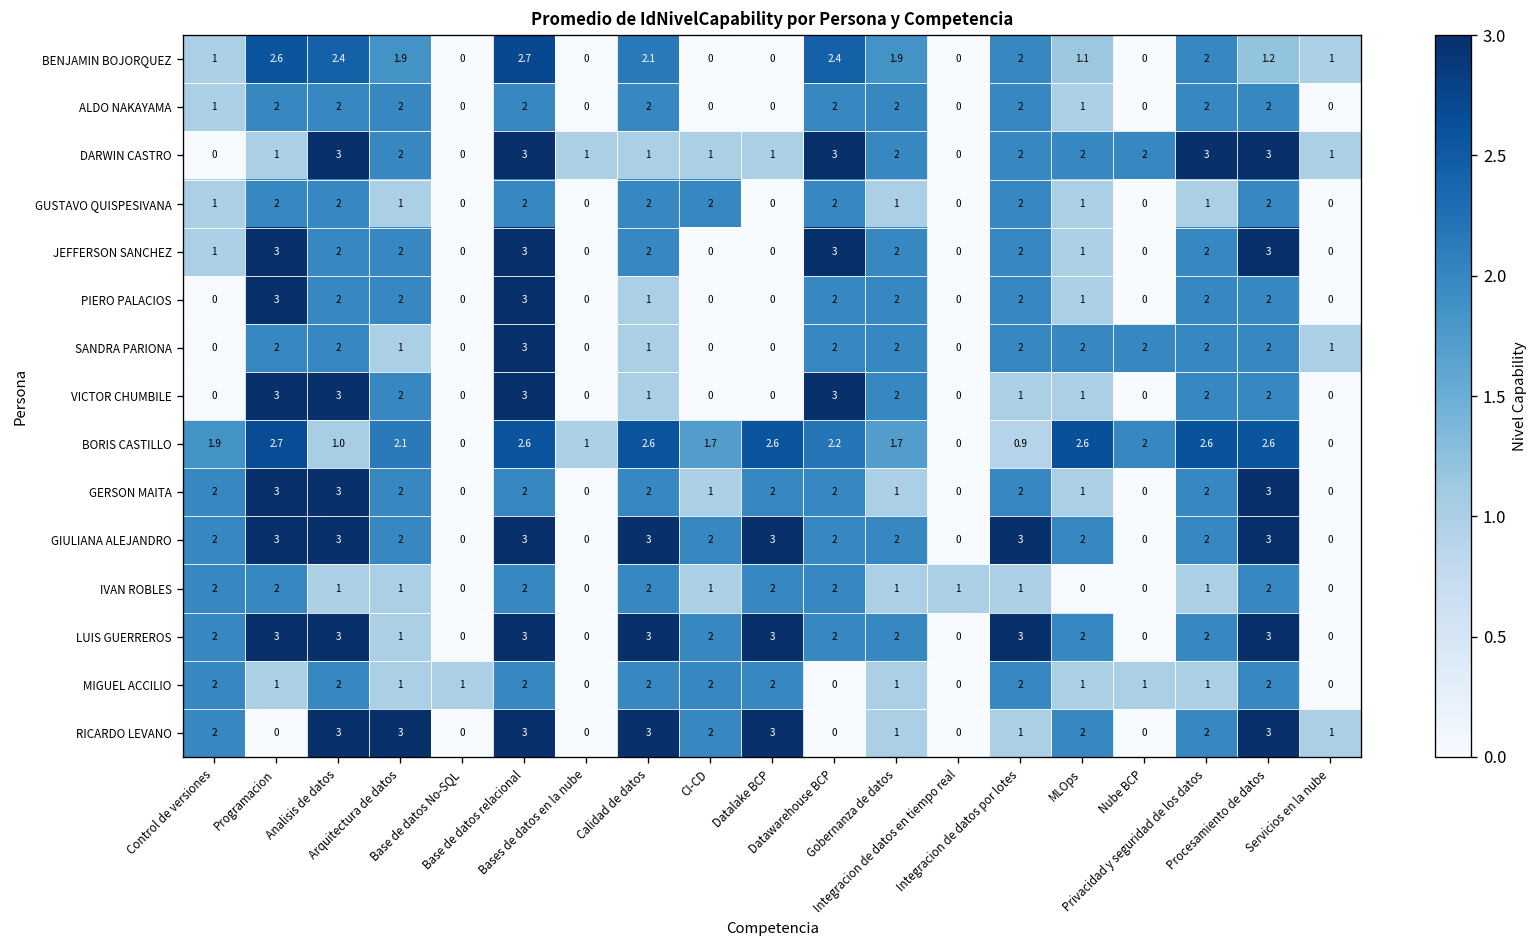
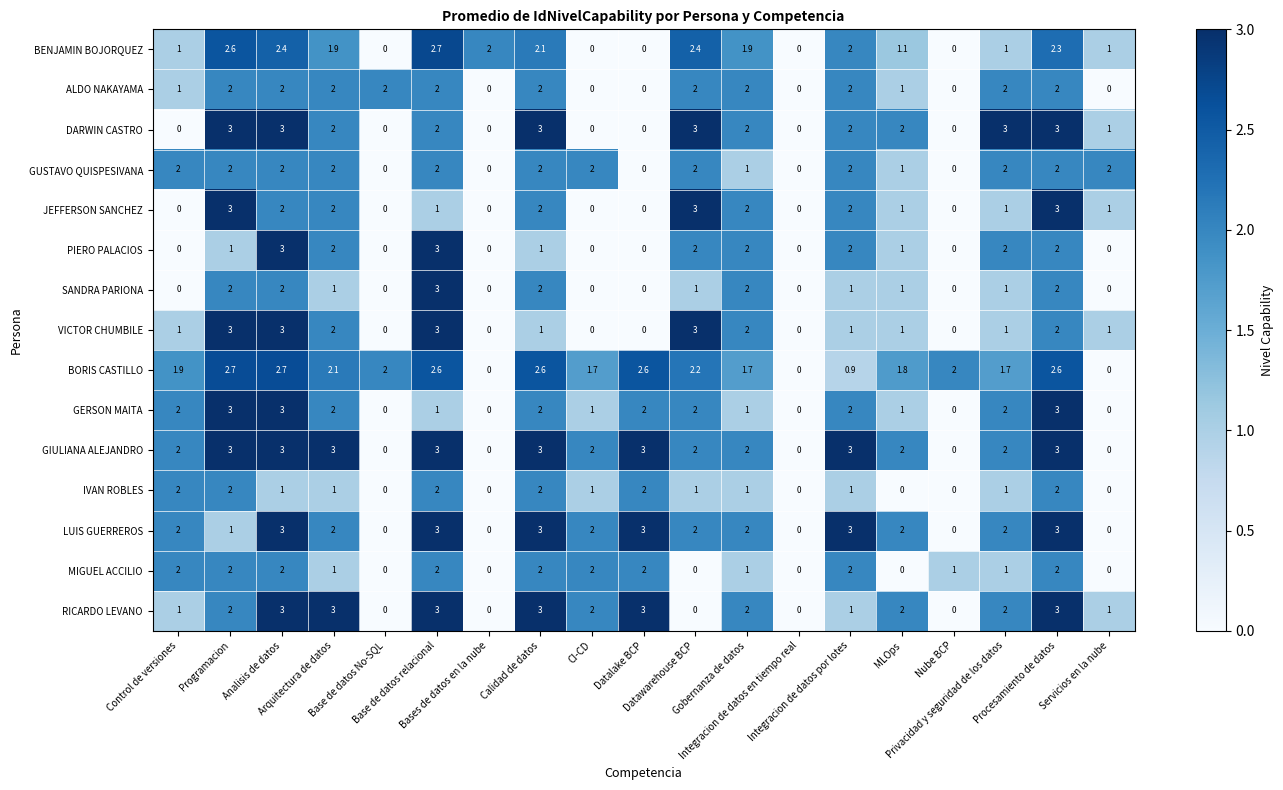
BENJAMIN BOJORQUEZ, Bases de datos en la nube: 0 -> 2
BENJAMIN BOJORQUEZ, Privacidad y seguridad de los datos: 2 -> 1
BENJAMIN BOJORQUEZ, Procesamiento de datos: 1.2 -> 2.3
ALDO NAKAYAMA, Base de datos No-SQL: 0 -> 2
DARWIN CASTRO, Programacion: 1 -> 3
DARWIN CASTRO, Base de datos relacional: 3 -> 2
DARWIN CASTRO, Bases de datos en la nube: 1 -> 0
DARWIN CASTRO, Calidad de datos: 1 -> 3
DARWIN CASTRO, CI-CD: 1 -> 0
DARWIN CASTRO, Datalake BCP: 1 -> 0
DARWIN CASTRO, Nube BCP: 2 -> 0
GUSTAVO QUISPESIVANA, Control de versiones: 1 -> 2
GUSTAVO QUISPESIVANA, Arquitectura de datos: 1 -> 2
GUSTAVO QUISPESIVANA, Privacidad y seguridad de los datos: 1 -> 2
GUSTAVO QUISPESIVANA, Servicios en la nube: 0 -> 2
JEFFERSON SANCHEZ, Control de versiones: 1 -> 0
JEFFERSON SANCHEZ, Base de datos relacional: 3 -> 1
JEFFERSON SANCHEZ, Privacidad y seguridad de los datos: 2 -> 1
JEFFERSON SANCHEZ, Servicios en la nube: 0 -> 1
PIERO PALACIOS, Programacion: 3 -> 1
PIERO PALACIOS, Analisis de datos: 2 -> 3
SANDRA PARIONA, Calidad de datos: 1 -> 2
SANDRA PARIONA, Datawarehouse BCP: 2 -> 1
SANDRA PARIONA, Integracion de datos por lotes: 2 -> 1
SANDRA PARIONA, MLOps: 2 -> 1
SANDRA PARIONA, Nube BCP: 2 -> 0
SANDRA PARIONA, Privacidad y seguridad de los datos: 2 -> 1
SANDRA PARIONA, Servicios en la nube: 1 -> 0
VICTOR CHUMBILE, Control de versiones: 0 -> 1
VICTOR CHUMBILE, Privacidad y seguridad de los datos: 2 -> 1
VICTOR CHUMBILE, Servicios en la nube: 0 -> 1
BORIS CASTILLO, Analisis de datos: 1.0 -> 2.7
BORIS CASTILLO, Base de datos No-SQL: 0 -> 2
BORIS CASTILLO, Bases de datos en la nube: 1 -> 0
BORIS CASTILLO, MLOps: 2.6 -> 1.8
BORIS CASTILLO, Privacidad y seguridad de los datos: 2.6 -> 1.7
GERSON MAITA, Base de datos relacional: 2 -> 1
GIULIANA ALEJANDRO, Arquitectura de datos: 2 -> 3
IVAN ROBLES, Datawarehouse BCP: 2 -> 1
IVAN ROBLES, Integracion de datos en tiempo real: 1 -> 0
LUIS GUERREROS, Programacion: 3 -> 1
LUIS GUERREROS, Arquitectura de datos: 1 -> 2
MIGUEL ACCILIO, Programacion: 1 -> 2
MIGUEL ACCILIO, Base de datos No-SQL: 1 -> 0
MIGUEL ACCILIO, MLOps: 1 -> 0
RICARDO LEVANO, Control de versiones: 2 -> 1
RICARDO LEVANO, Programacion: 0 -> 2
RICARDO LEVANO, Gobernanza de datos: 1 -> 2
